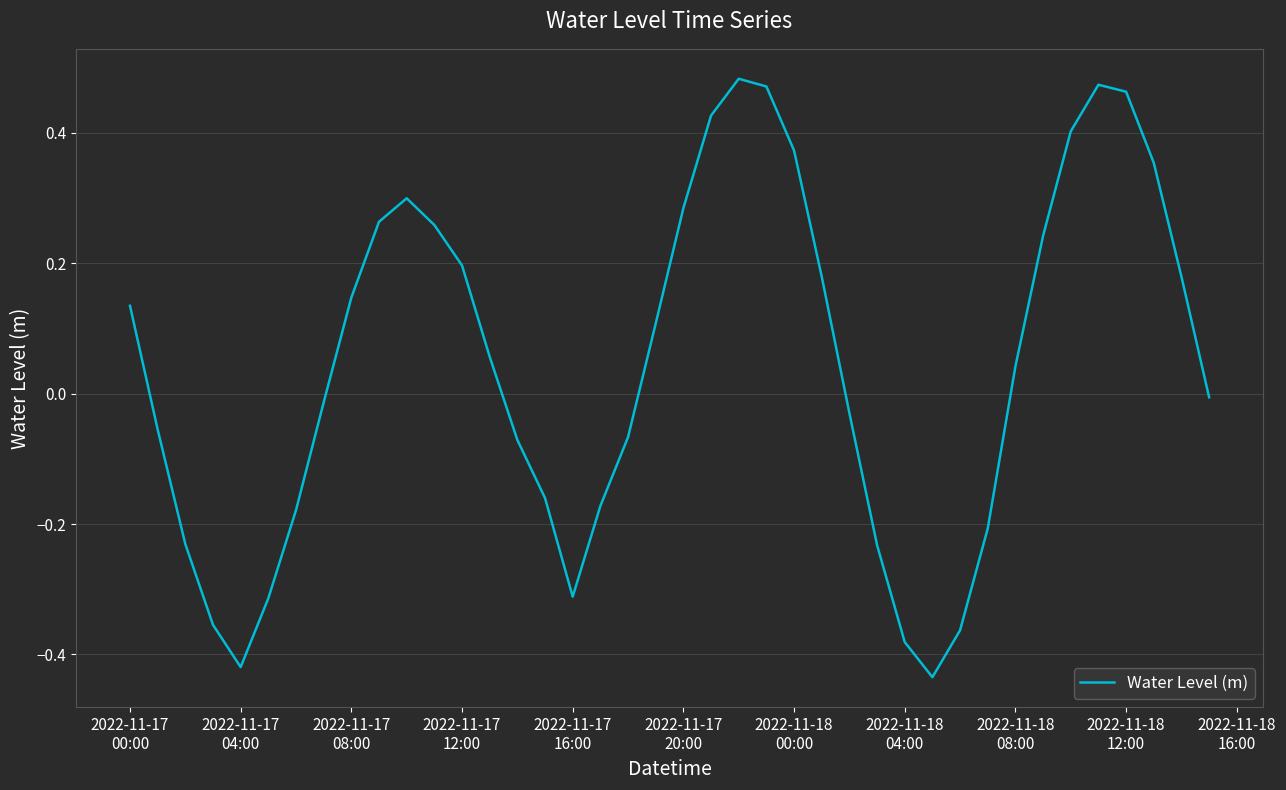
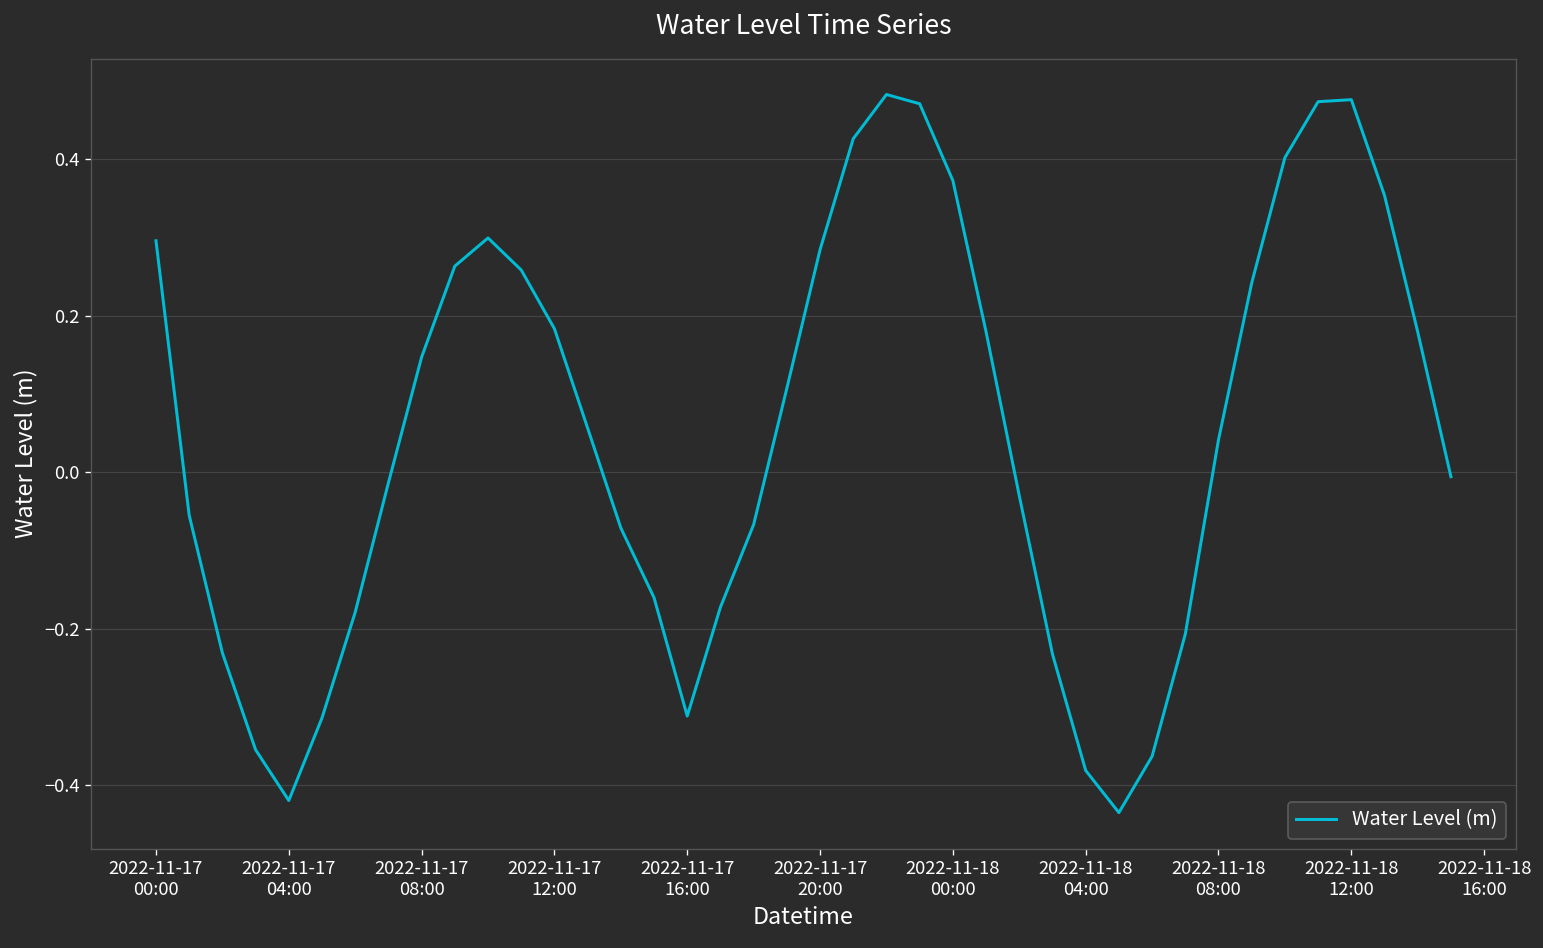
2022-11-17 00:00: 0.13 -> 0.30
2022-11-17 12:00: 0.20 -> 0.18
2022-11-18 12:00: 0.46 -> 0.48
